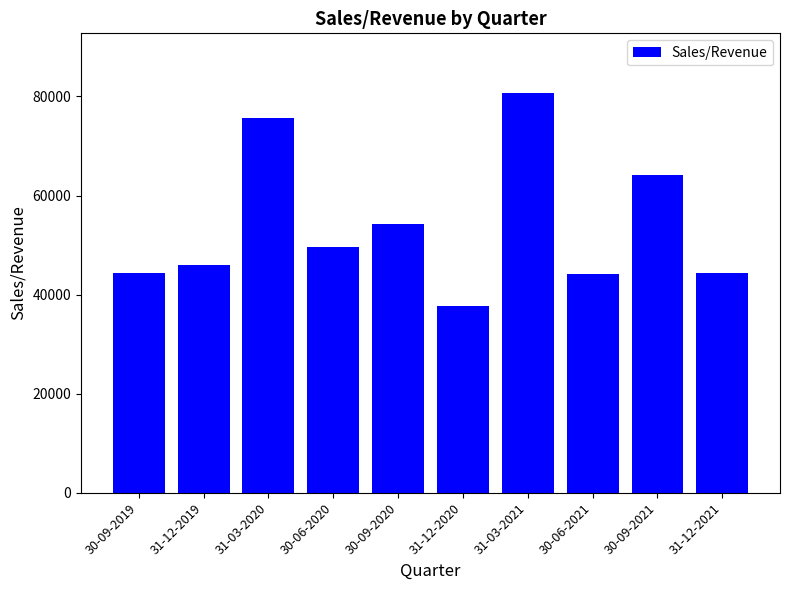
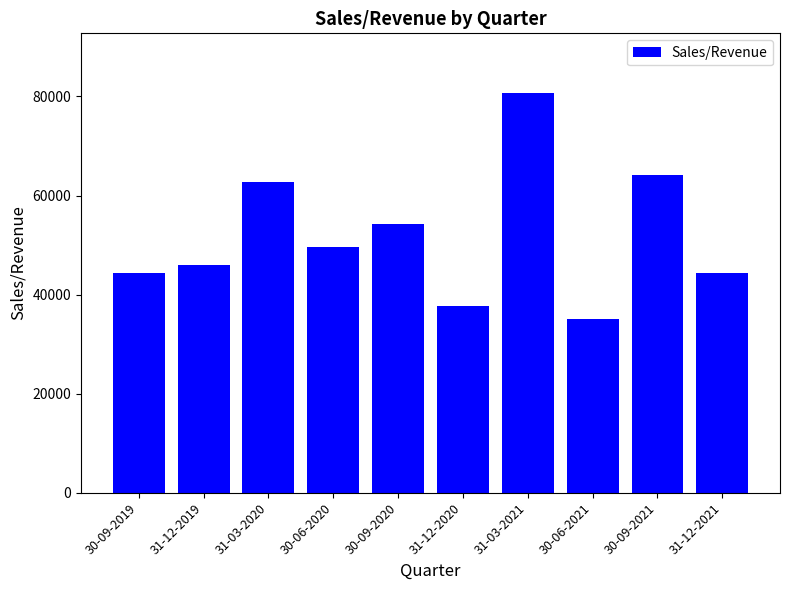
31-03-2020: 76000 -> 63000
30-06-2021: 44000 -> 35000
